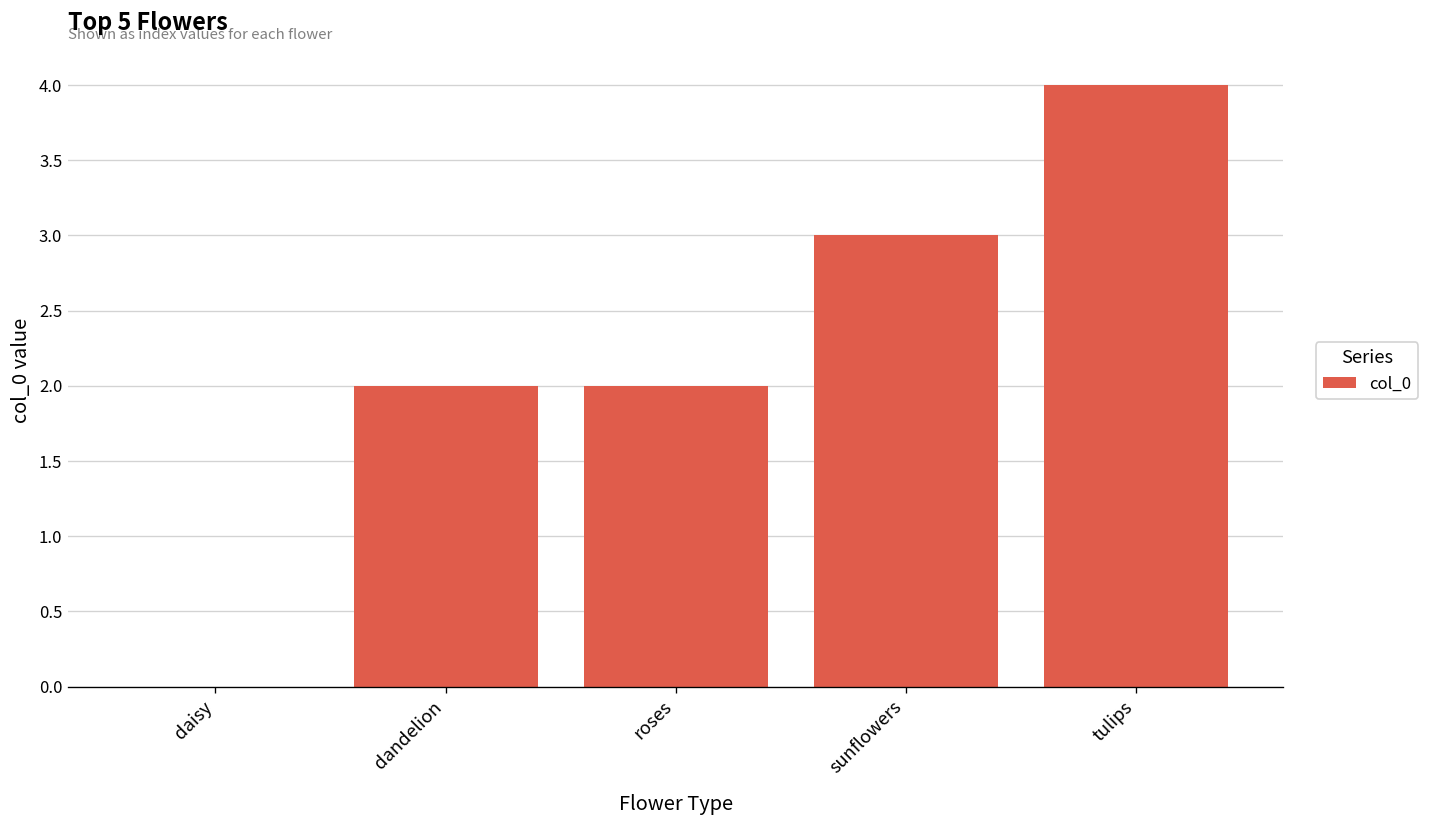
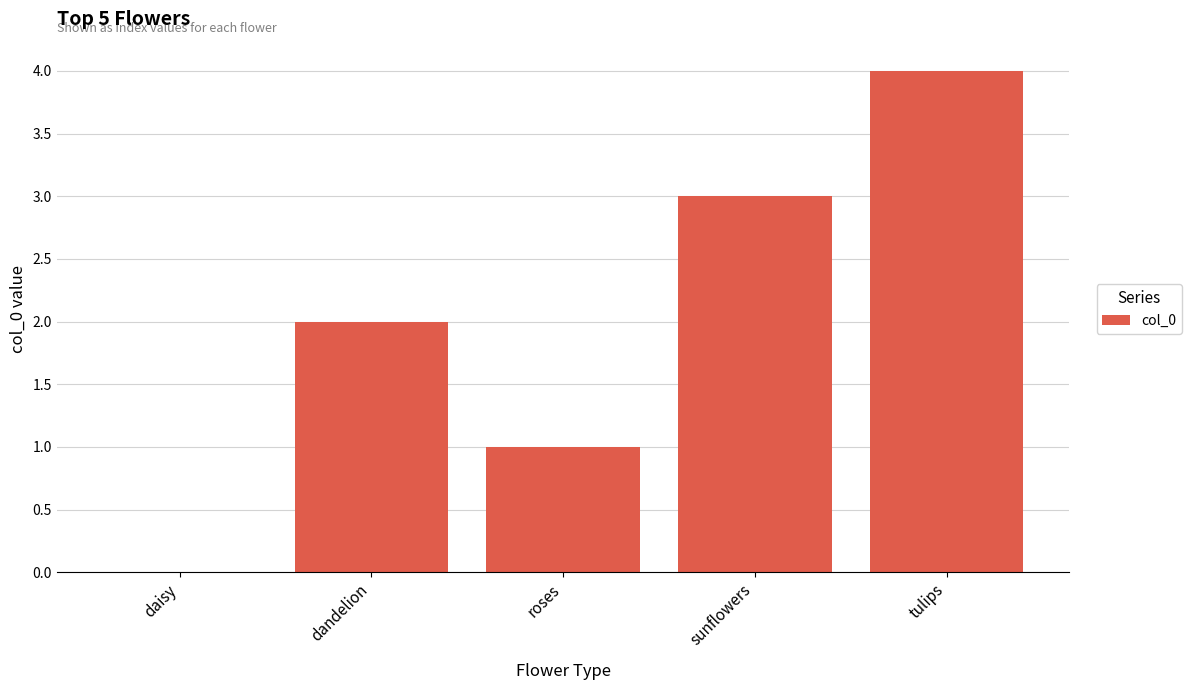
roses: 2 -> 1
